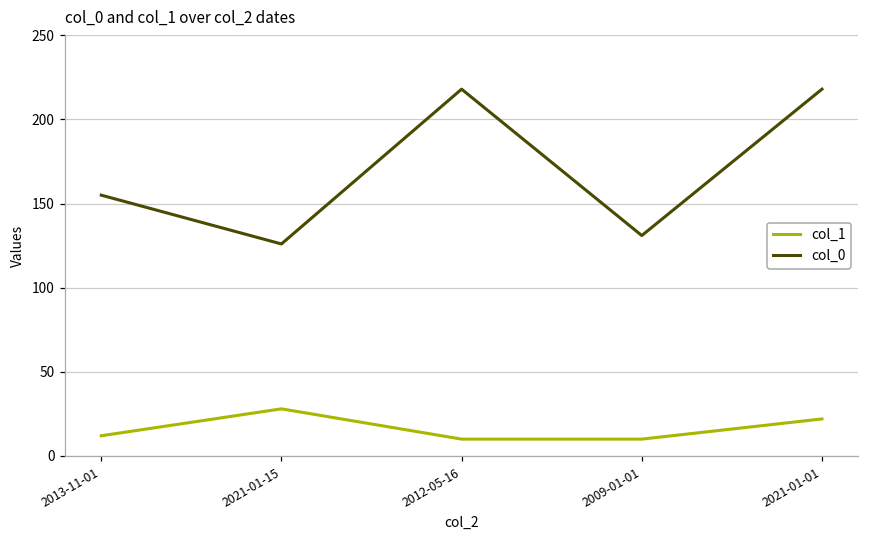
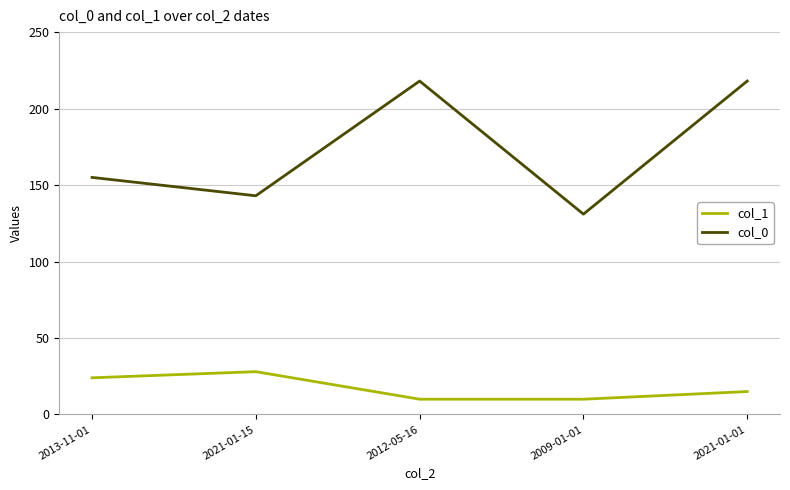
col_1, 2013-11-01: 12 -> 24
col_0, 2021-01-15: 126 -> 143
col_1, 2021-01-01: 22 -> 15
